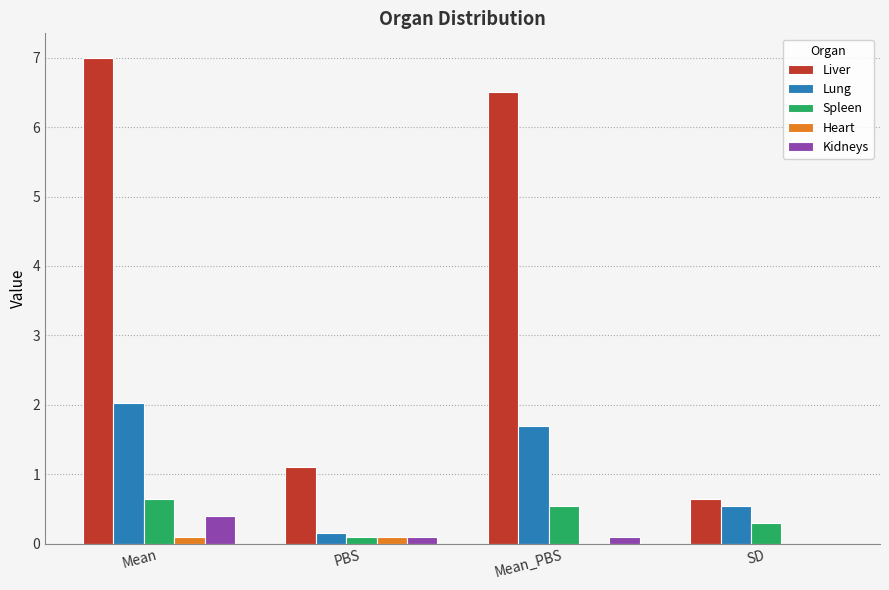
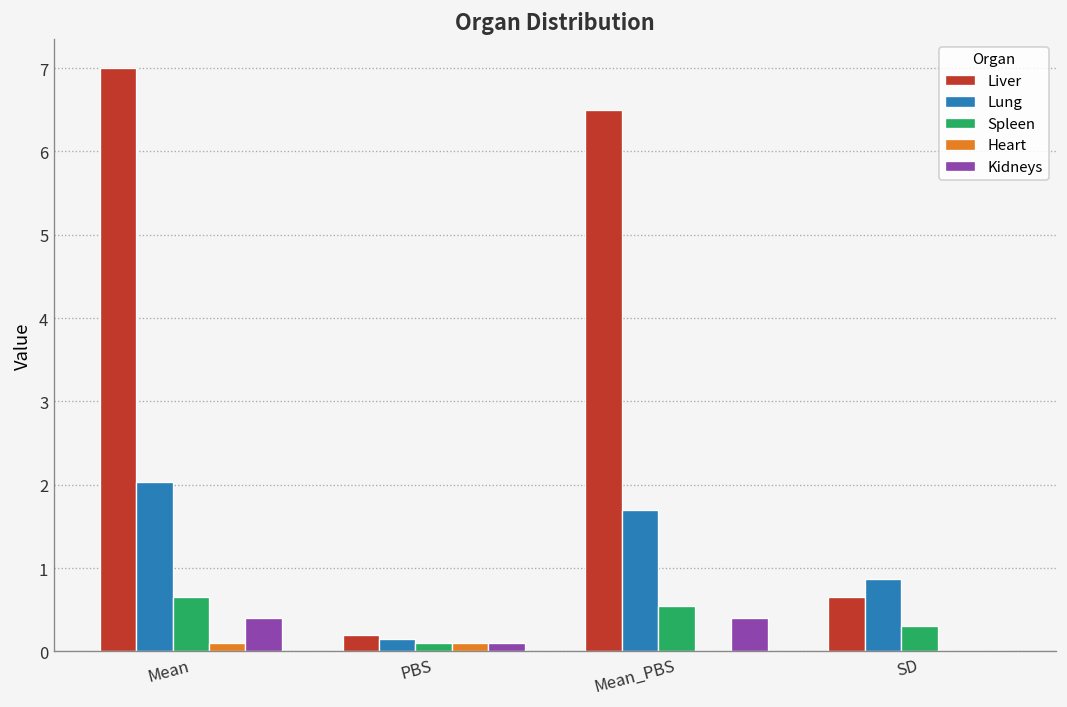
Liver, PBS: 1.1 -> 0.2
Kidneys, Mean_PBS: 0.1 -> 0.4
Lung, SD: 0.6 -> 0.9
